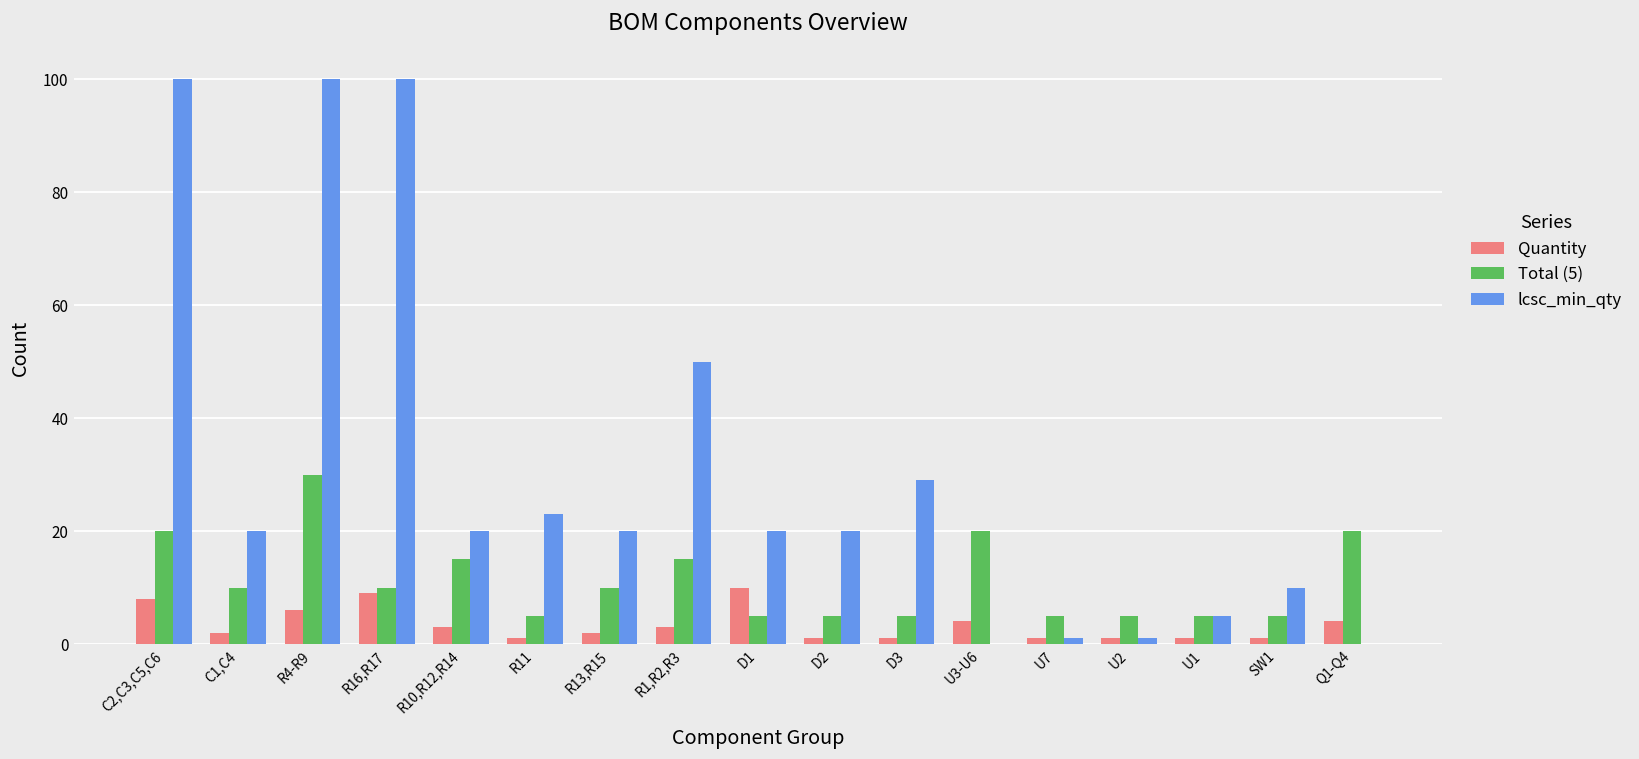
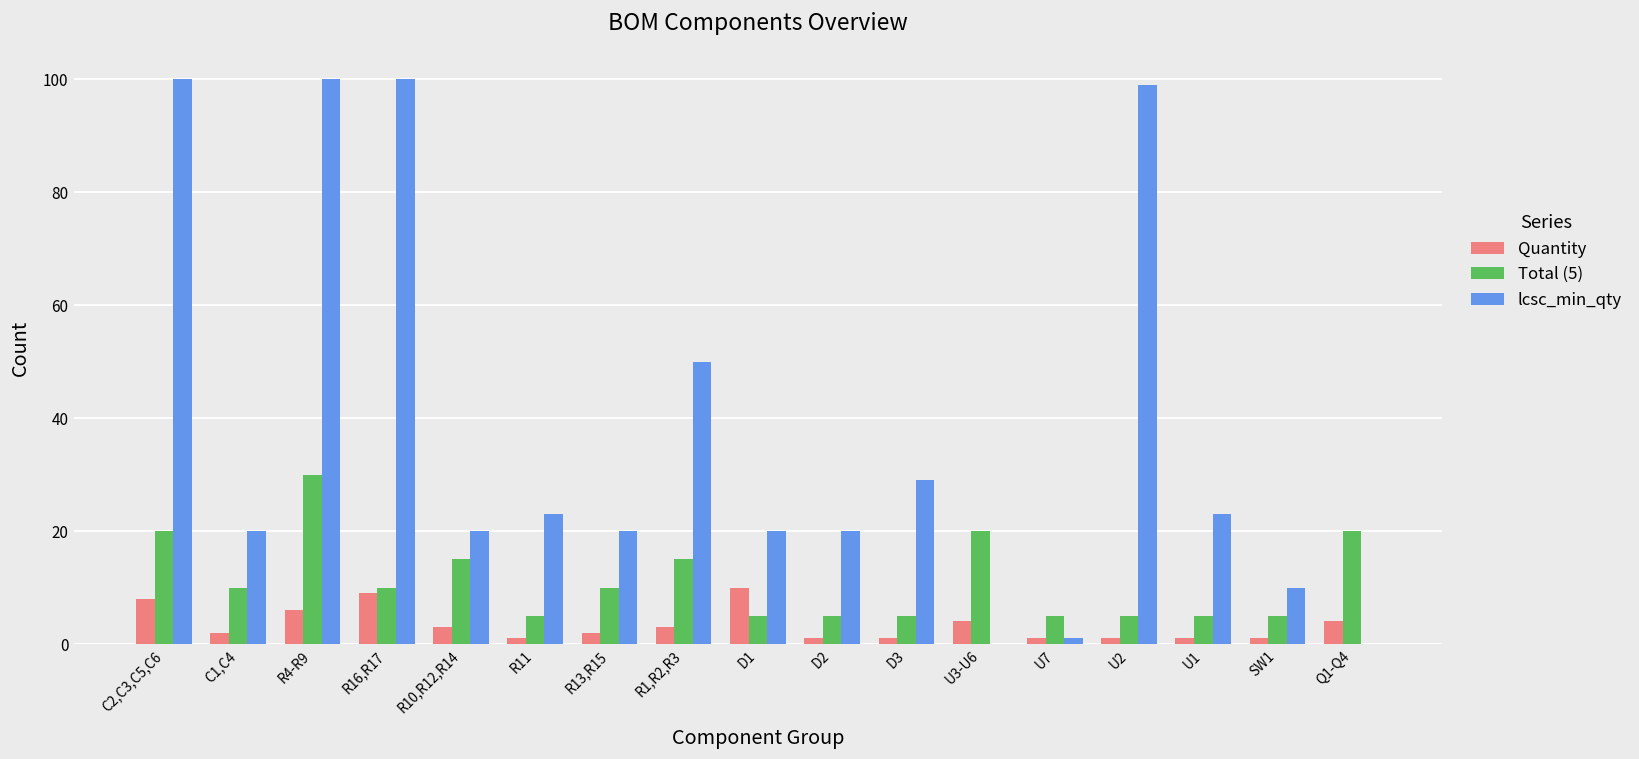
lcsc_min_qty, U2: 1 -> 99
lcsc_min_qty, U1: 5 -> 23
